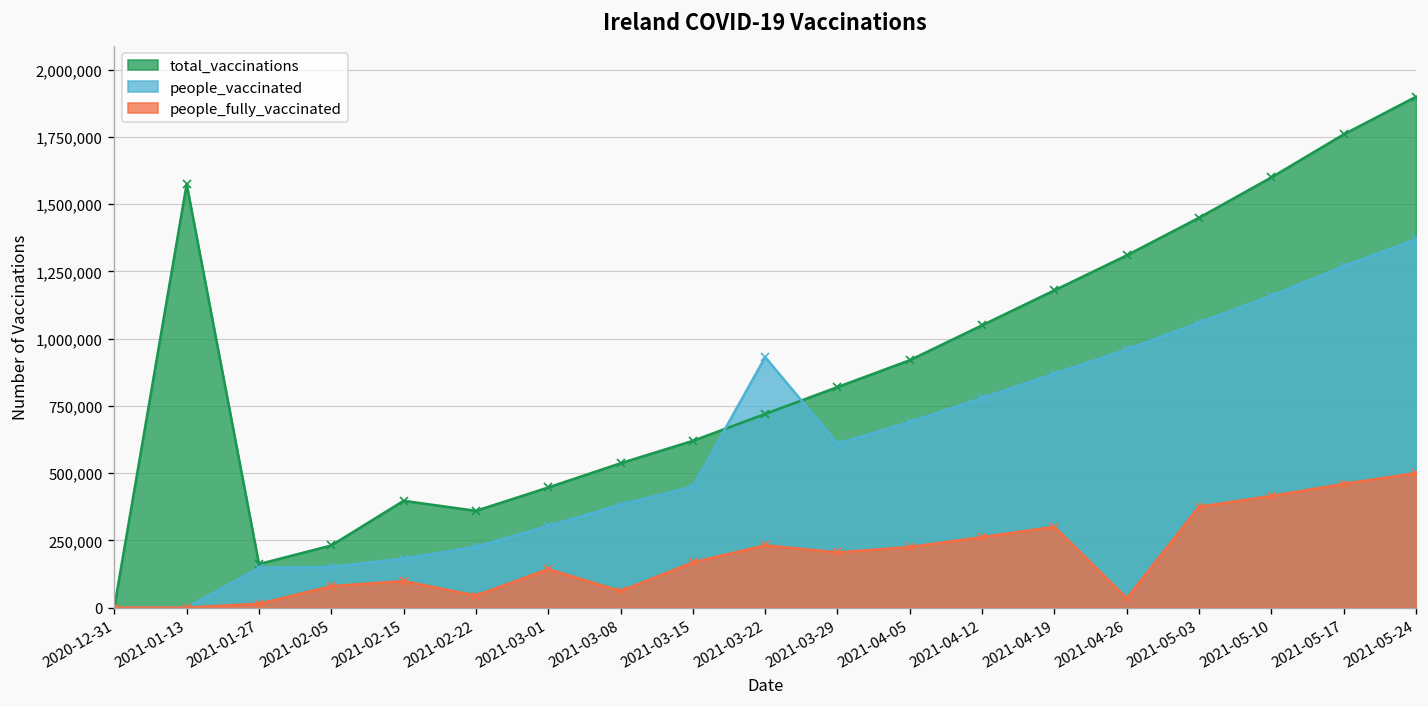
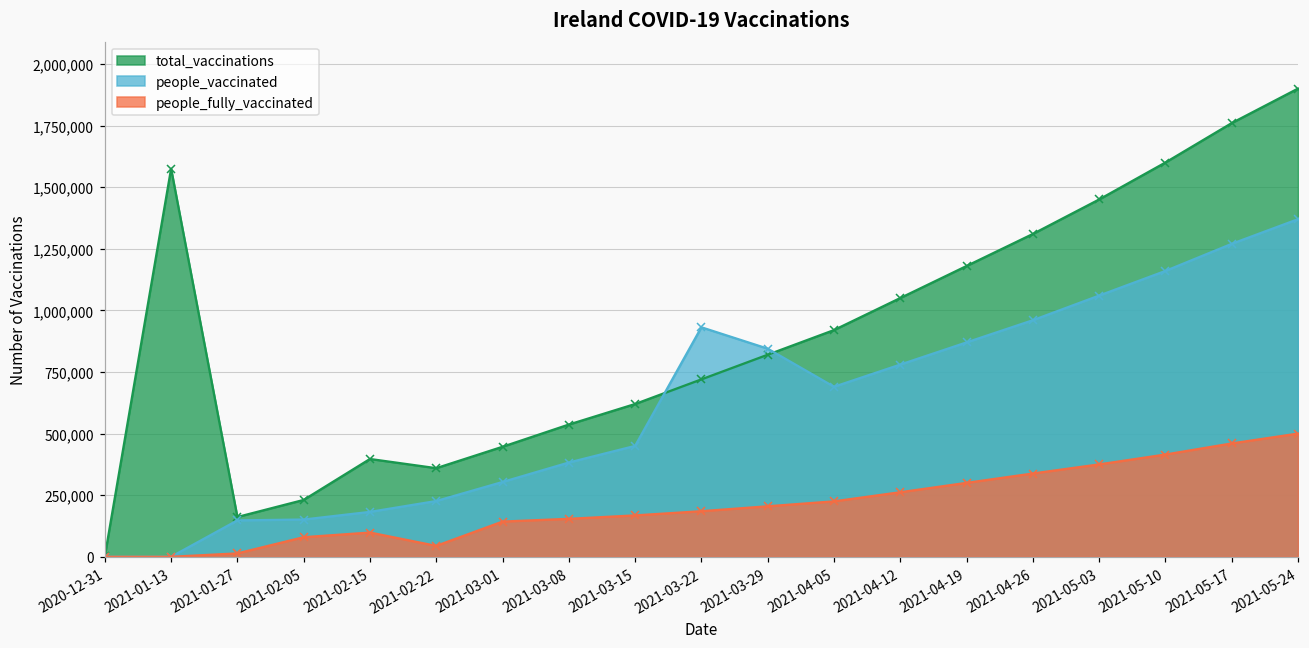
people_fully_vaccinated, 2021-03-08: 60,000 -> 150,000
people_fully_vaccinated, 2021-03-22: 230,000 -> 190,000
people_vaccinated, 2021-03-29: 610,000 -> 840,000
people_fully_vaccinated, 2021-04-26: 30,000 -> 340,000
